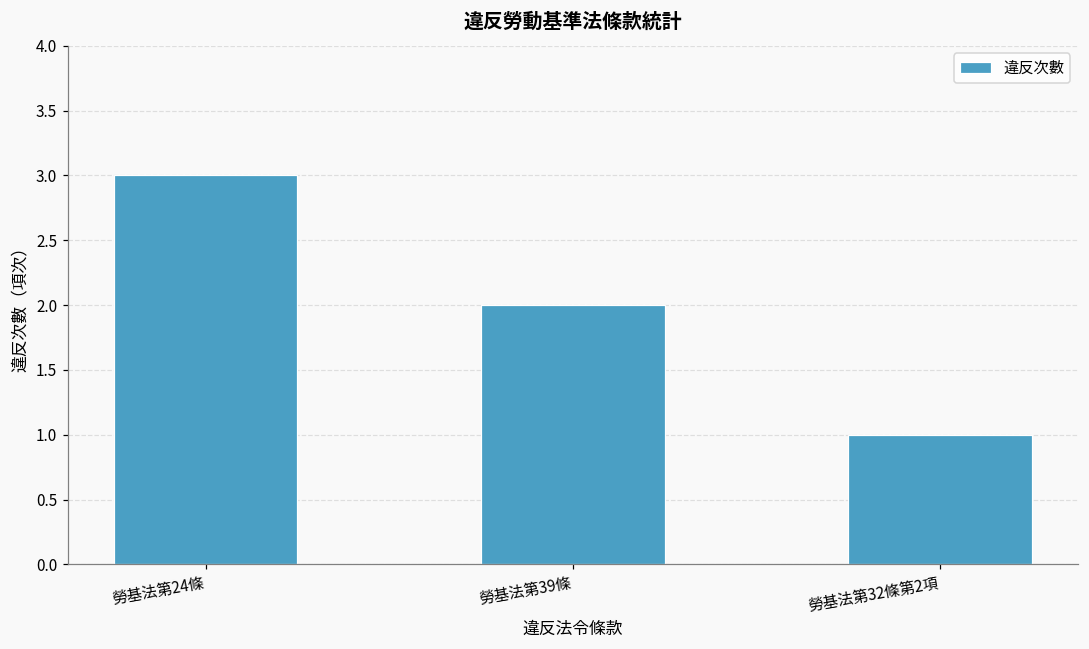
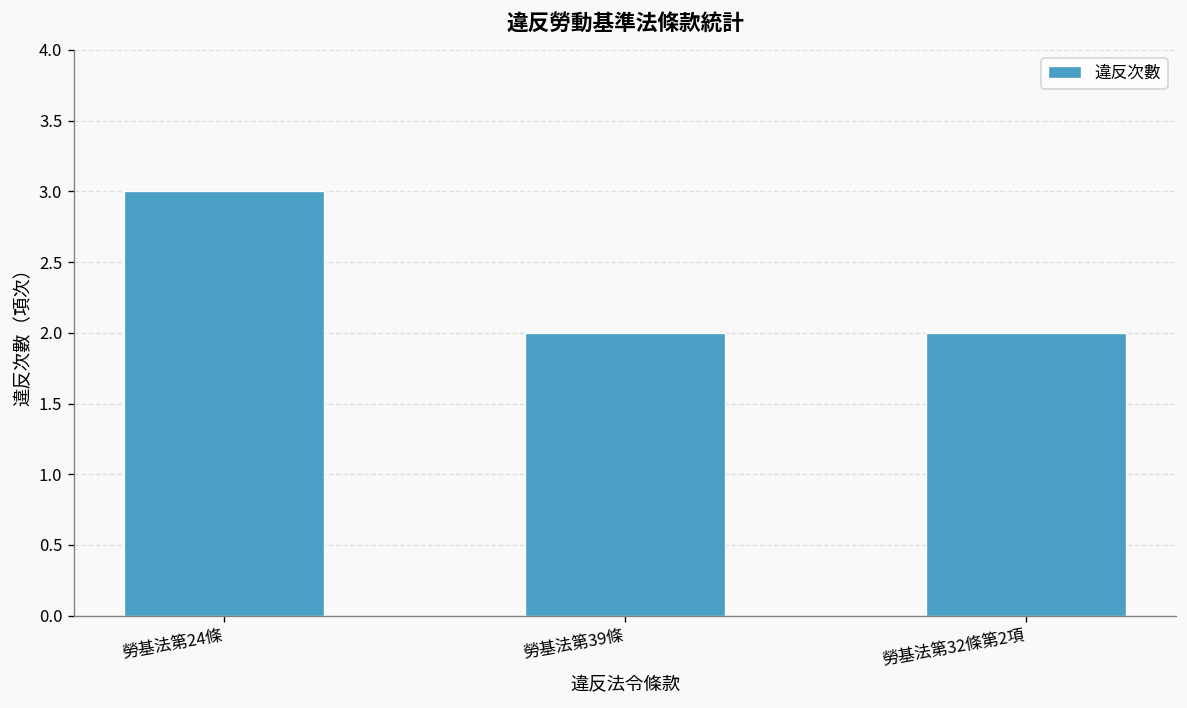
勞基法第32條第2項: 1 -> 2
